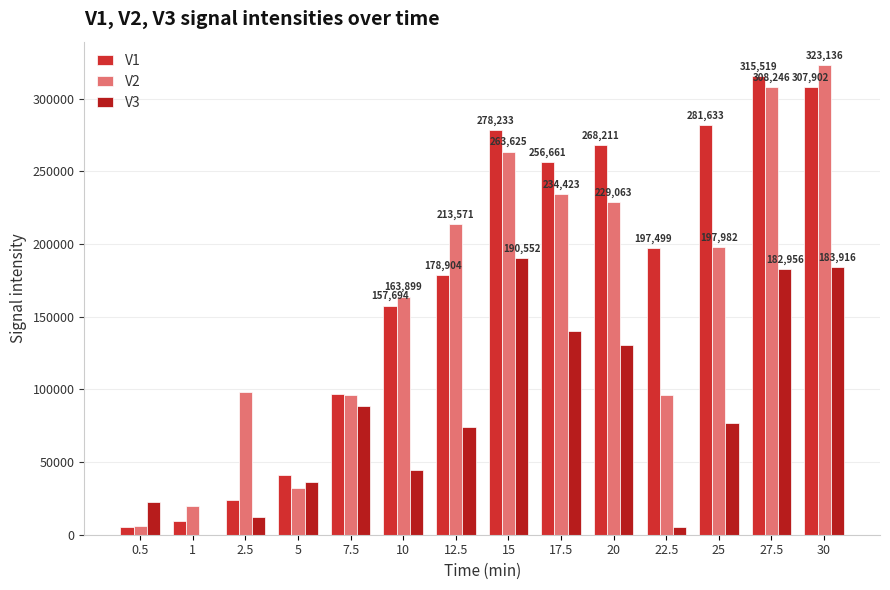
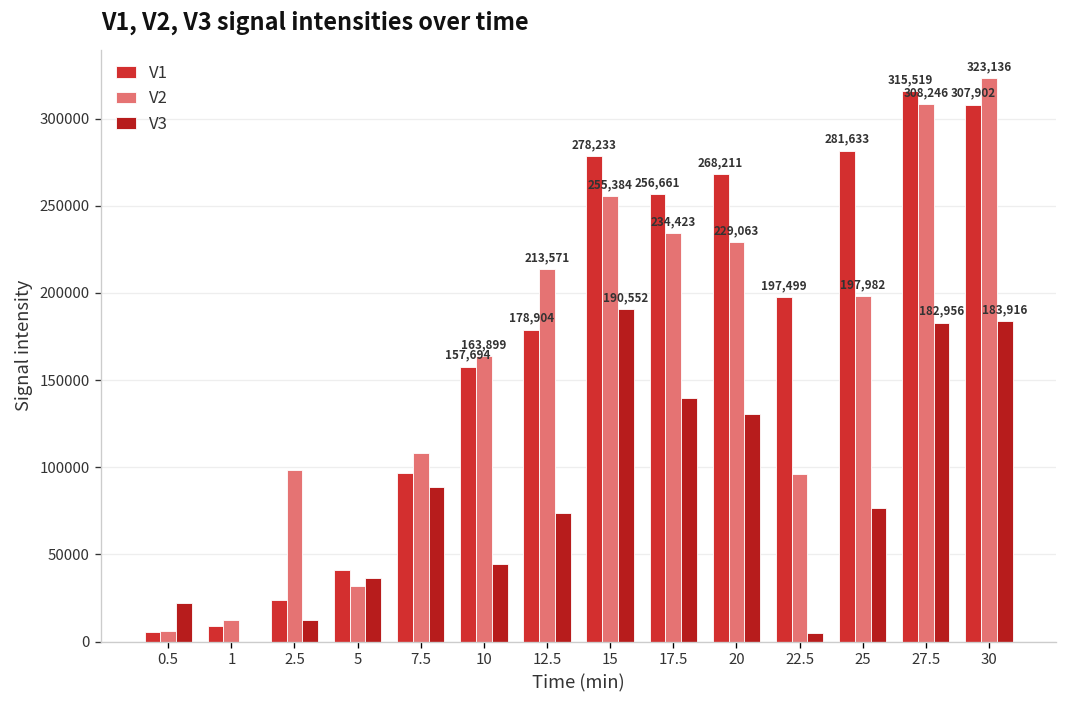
V2, 1: 20000 -> 12000
V2, 7.5: 96000 -> 108000
V2, 15: 263,625 -> 255,384
